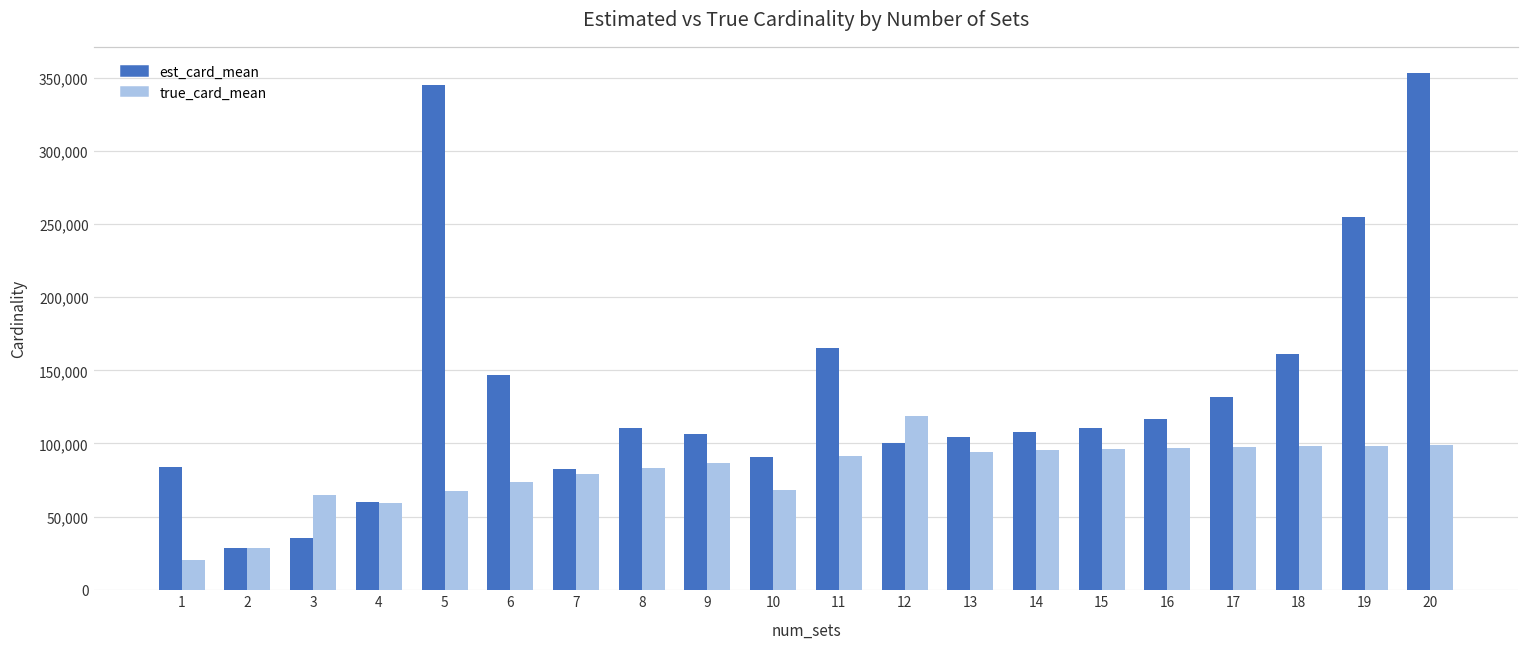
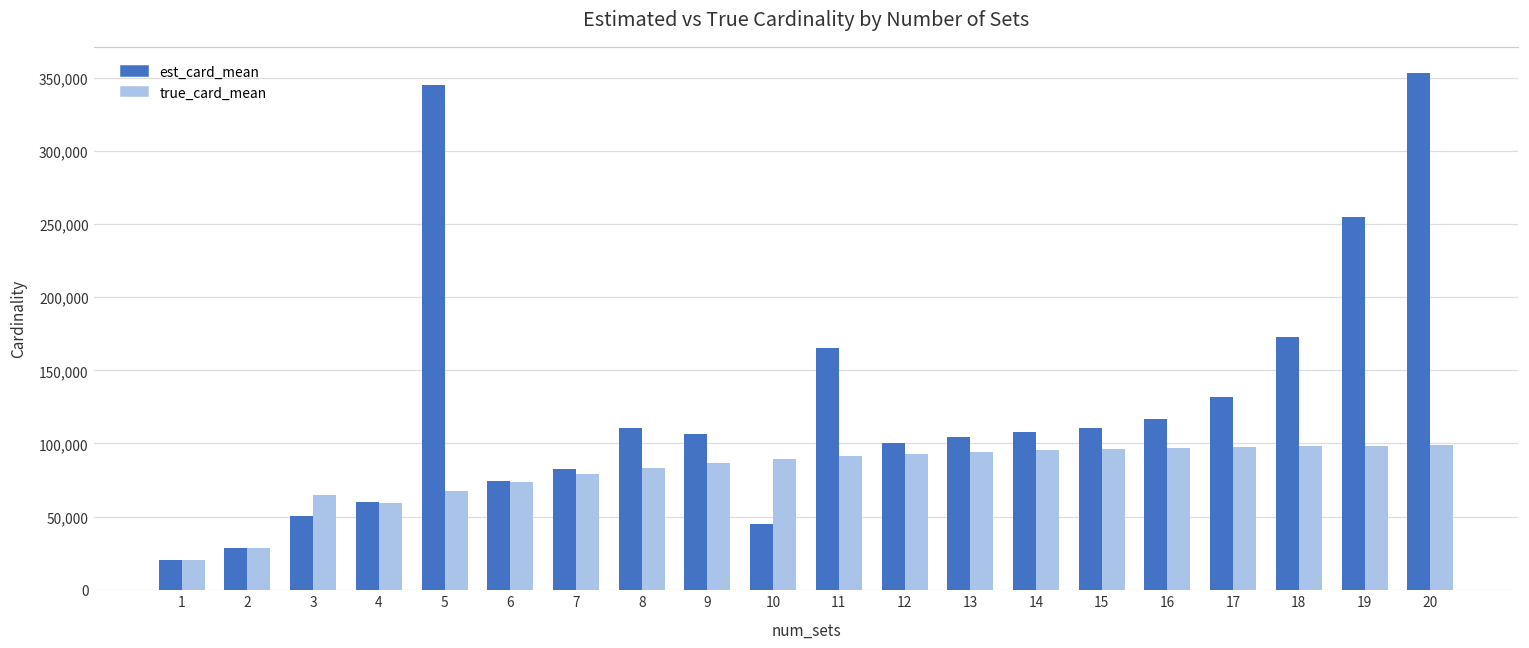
est_card_mean, 1: 84,000 -> 20,000
est_card_mean, 3: 36,000 -> 50,000
est_card_mean, 6: 147,000 -> 75,000
est_card_mean, 10: 91,000 -> 45,000
true_card_mean, 10: 68,000 -> 89,000
true_card_mean, 12: 119,000 -> 93,000
est_card_mean, 18: 161,000 -> 173,000
